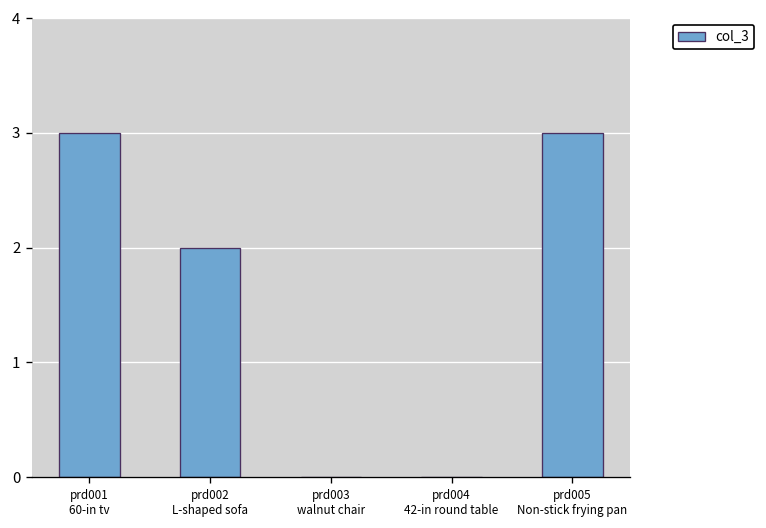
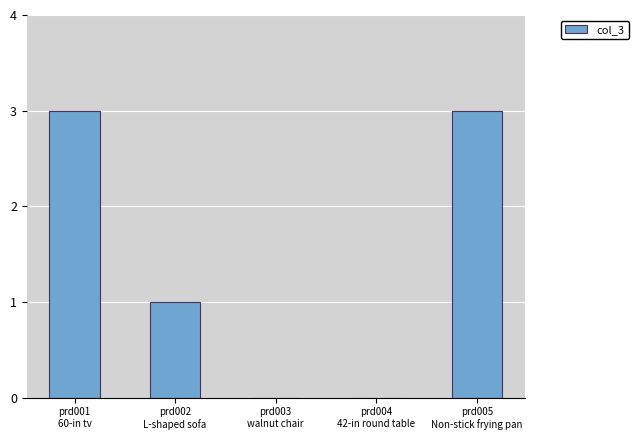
prd002 L-shaped sofa: 2 -> 1
